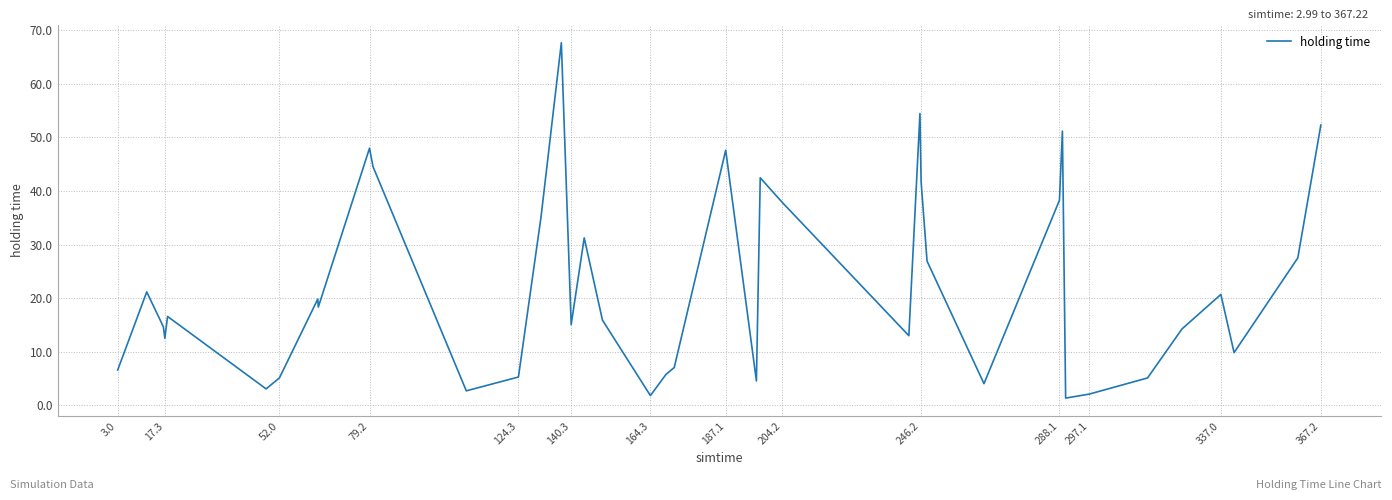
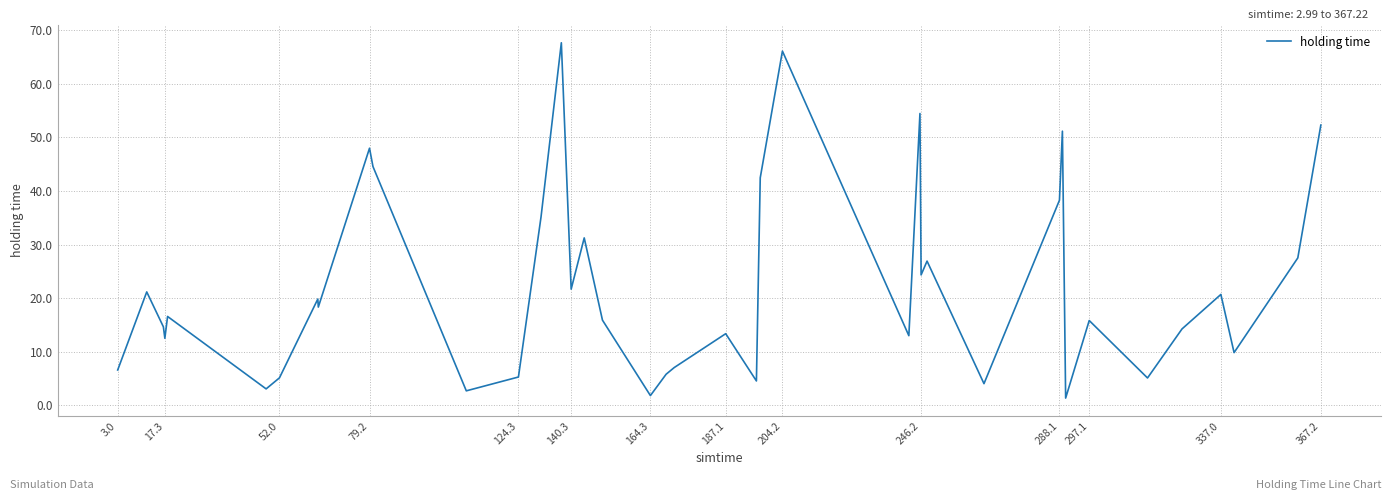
140.3: 15 -> 22
187.1: 48 -> 13
204.2: 38 -> 66
246.2: 42 -> 24
297.1: 2 -> 16
